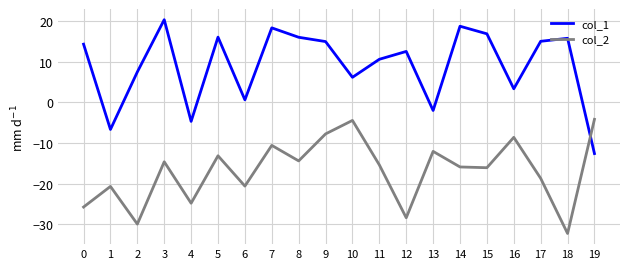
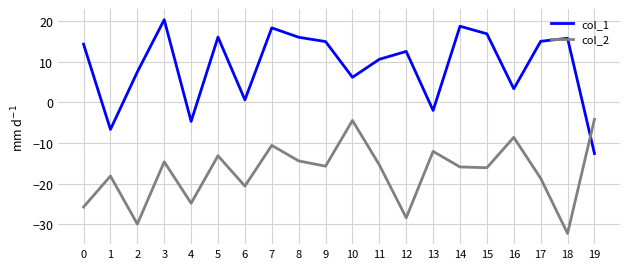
col_2, 1: -21 -> -18
col_2, 9: -8 -> -16
